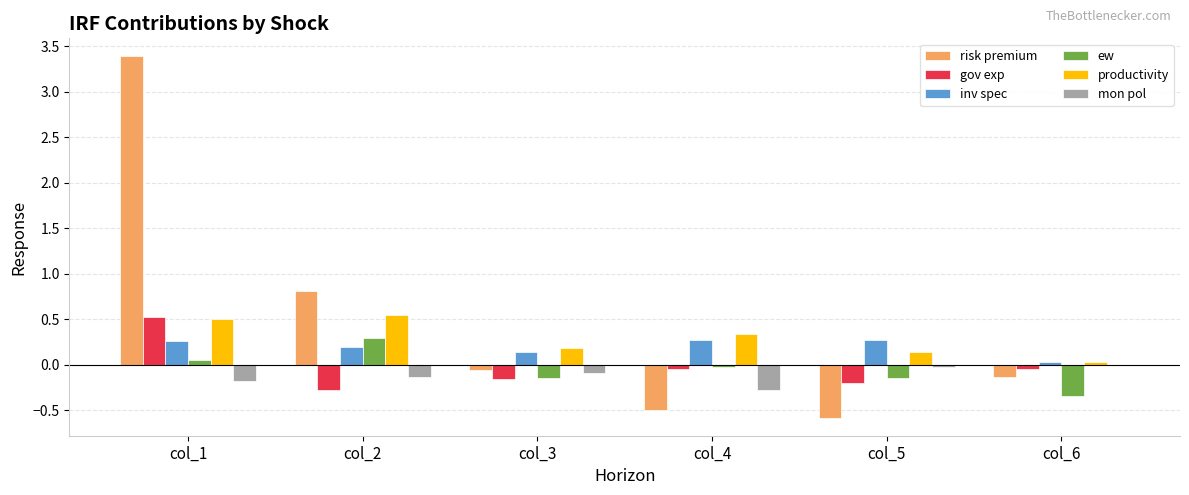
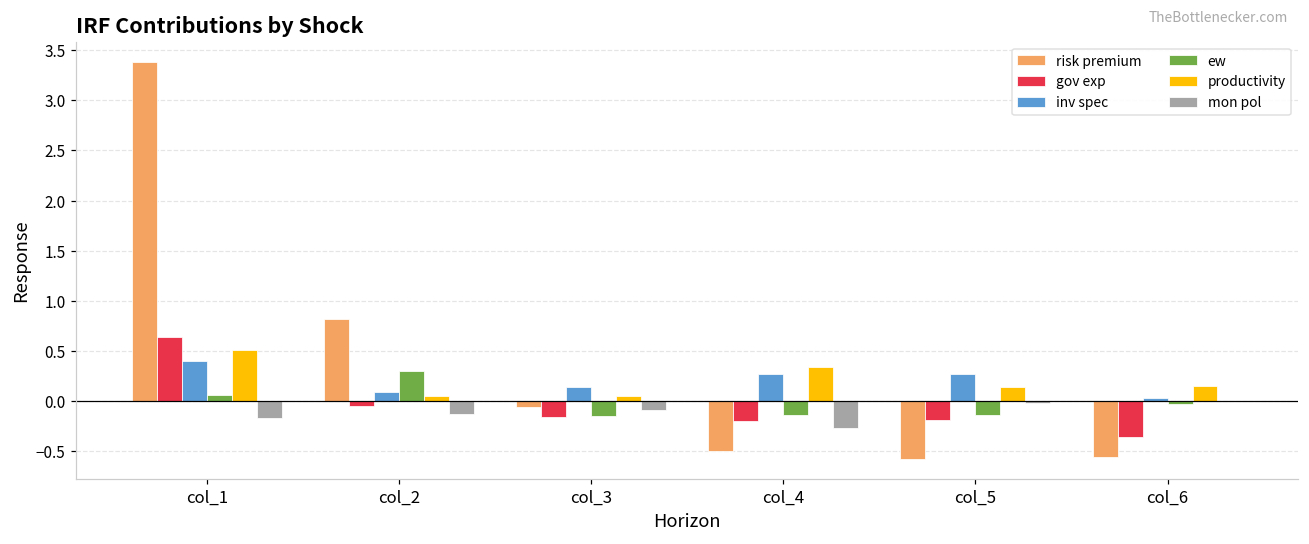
gov exp, col_1: 0.5 -> 0.6
inv spec, col_1: 0.3 -> 0.4
gov exp, col_2: -0.3 -> -0.1
inv spec, col_2: 0.2 -> 0.1
productivity, col_2: 0.6 -> 0.1
productivity, col_3: 0.2 -> 0.0
gov exp, col_4: 0.0 -> -0.2
ew, col_4: 0.0 -> -0.1
risk premium, col_6: -0.1 -> -0.6
gov exp, col_6: 0.0 -> -0.4
ew, col_6: -0.3 -> 0.0
productivity, col_6: 0.0 -> 0.1
